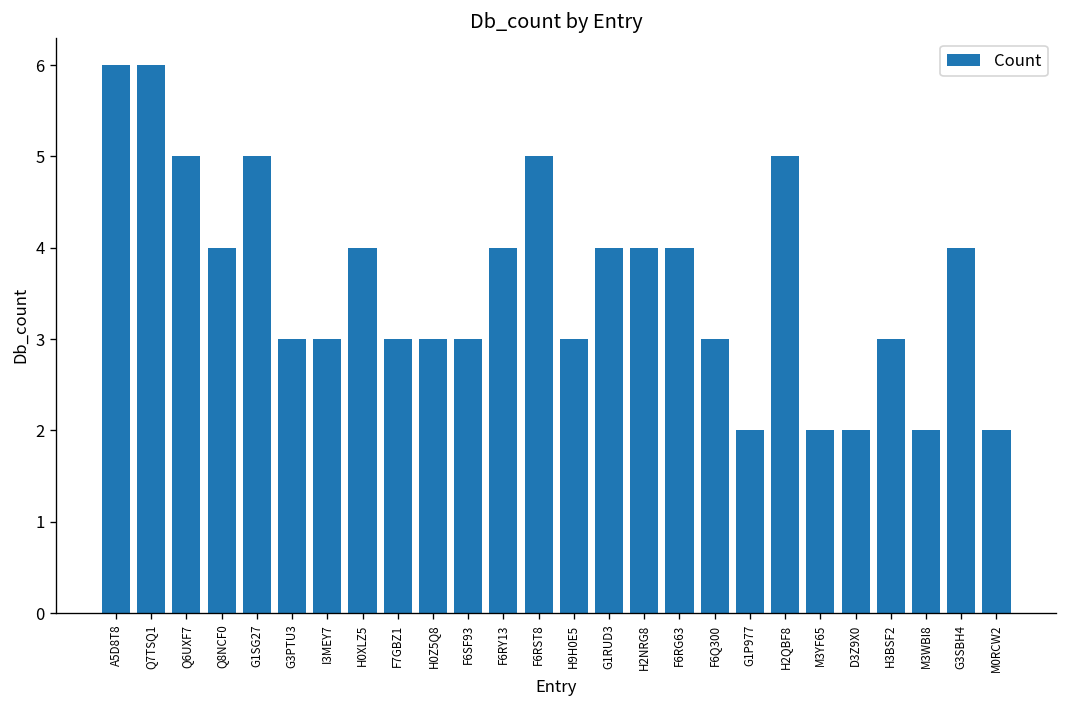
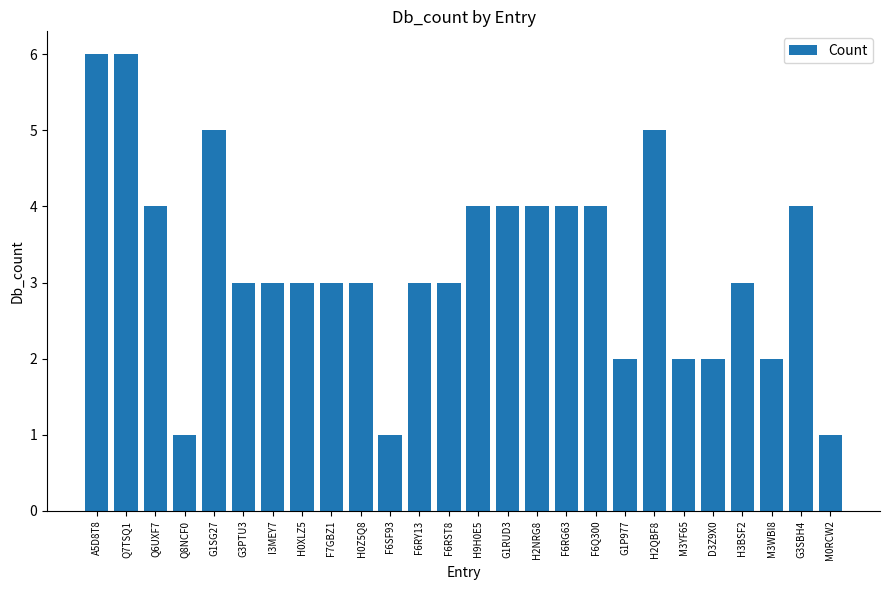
Q6UXF7: 5 -> 4
Q8NCF0: 4 -> 1
H0XLZ5: 4 -> 3
F6SF93: 3 -> 1
F6RY13: 4 -> 3
F6RST8: 5 -> 3
H9H0E5: 3 -> 4
F6Q300: 3 -> 4
M0RCW2: 2 -> 1
